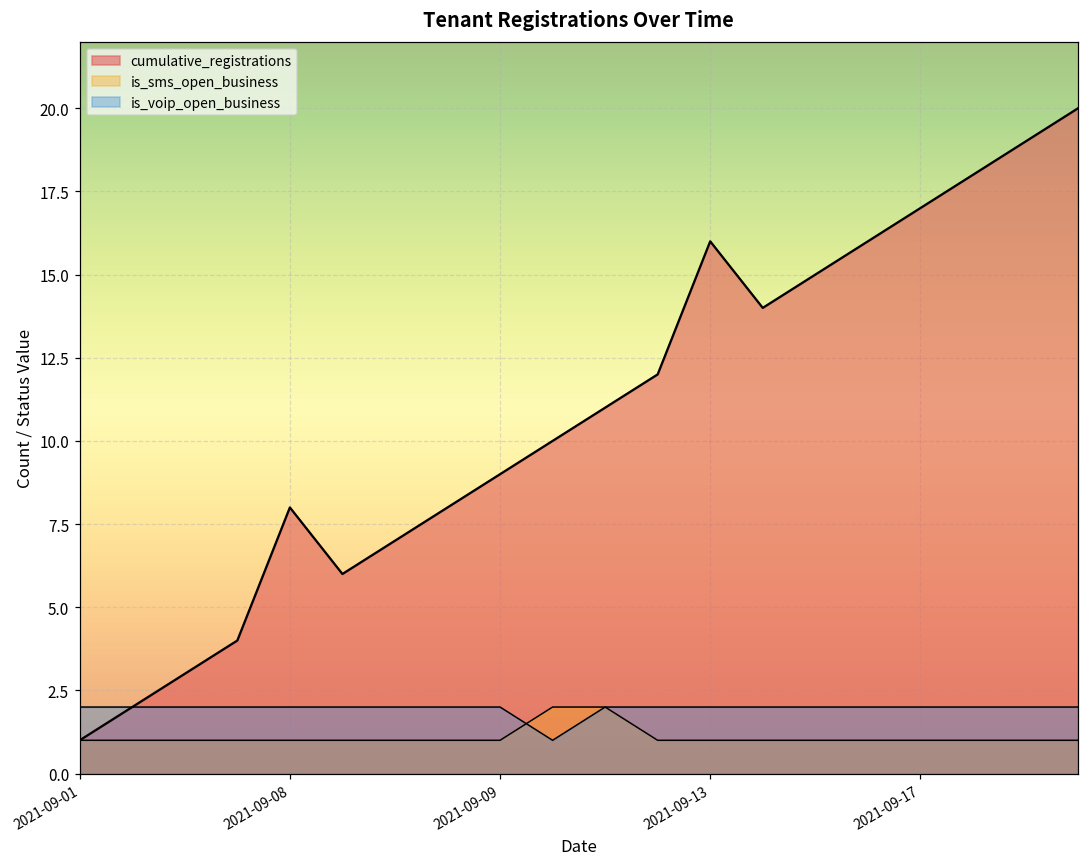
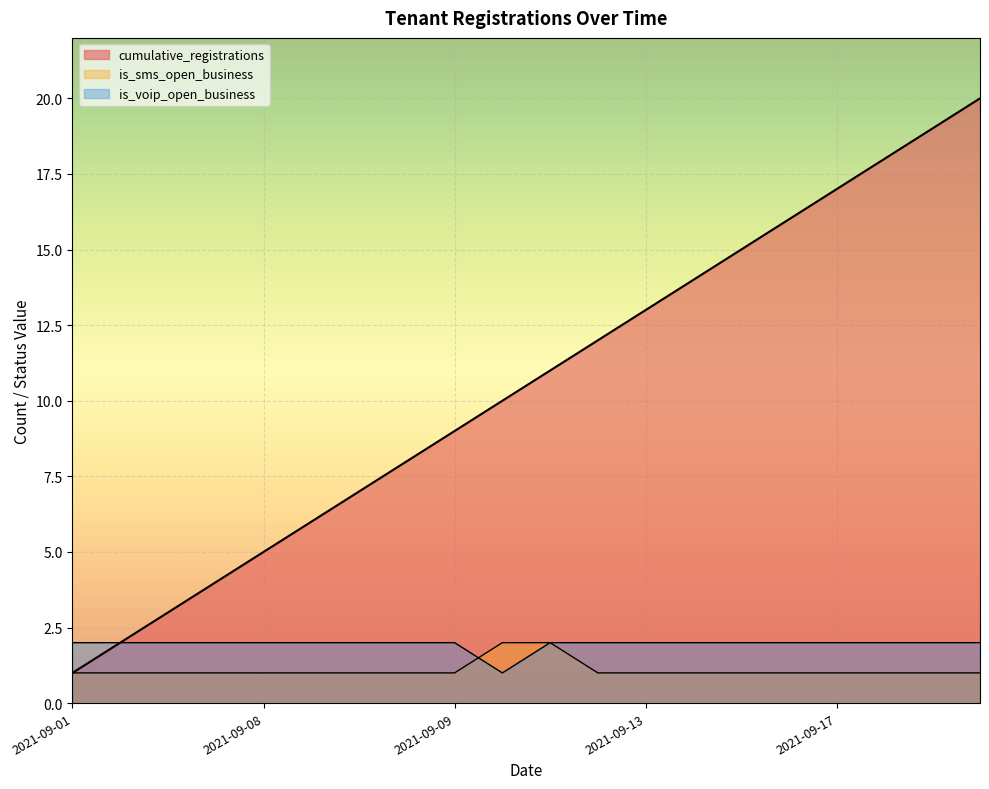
cumulative_registrations, 2021-09-08: 8 -> 5
cumulative_registrations, 2021-09-13: 16 -> 13
